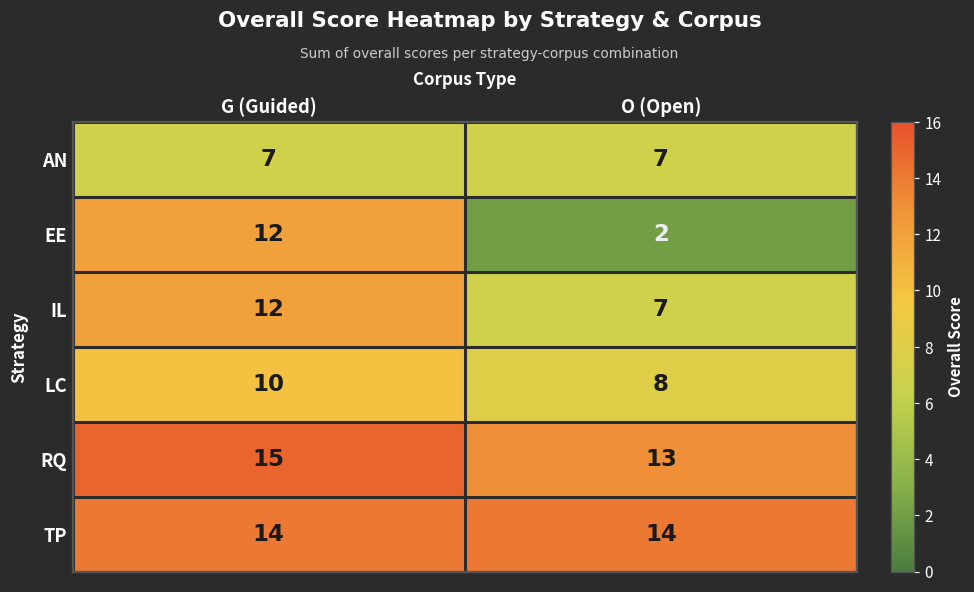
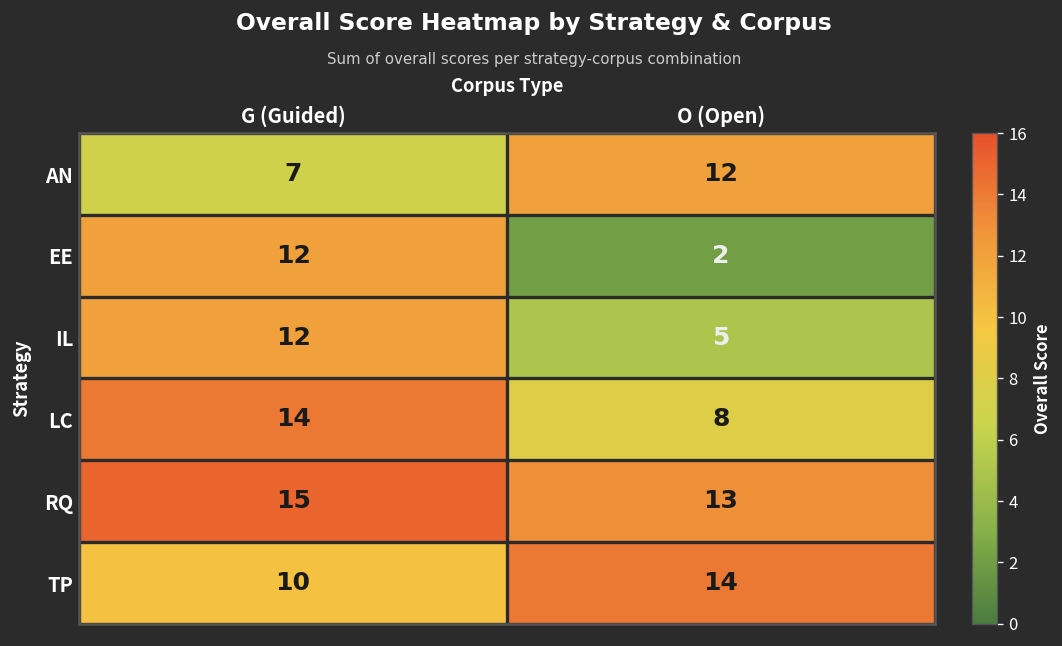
AN, O (Open): 7 -> 12
IL, O (Open): 7 -> 5
LC, G (Guided): 10 -> 14
TP, G (Guided): 14 -> 10
